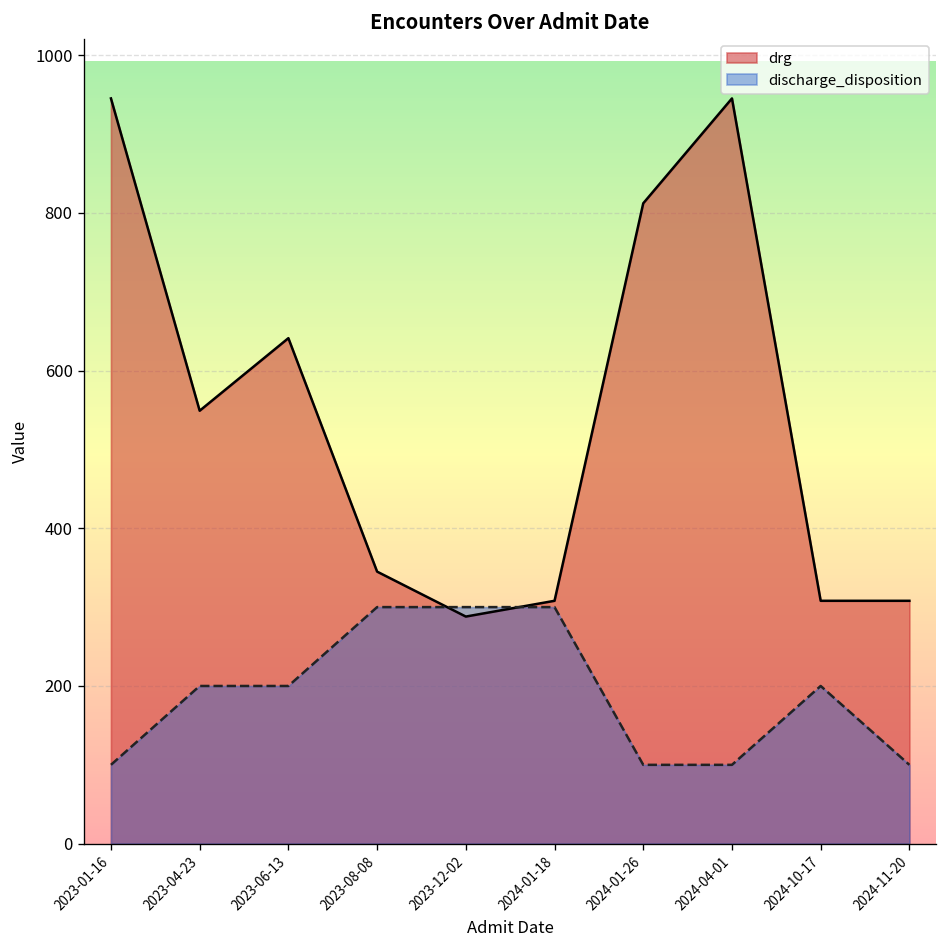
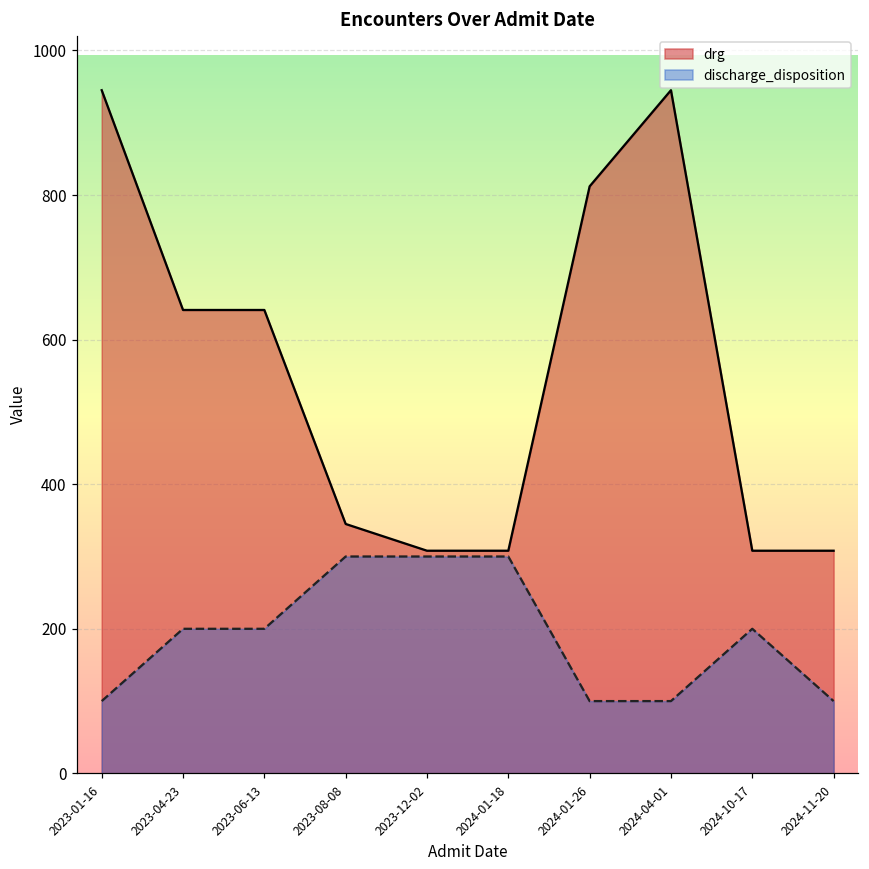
drg, 2023-04-23: 550 -> 640
drg, 2023-12-02: 290 -> 310
